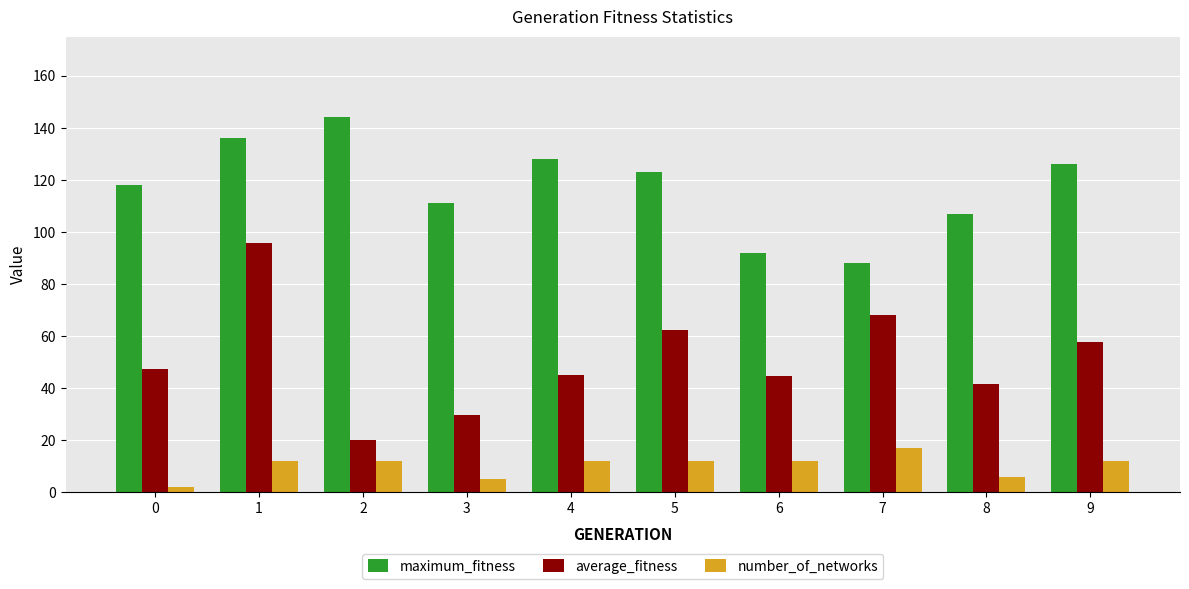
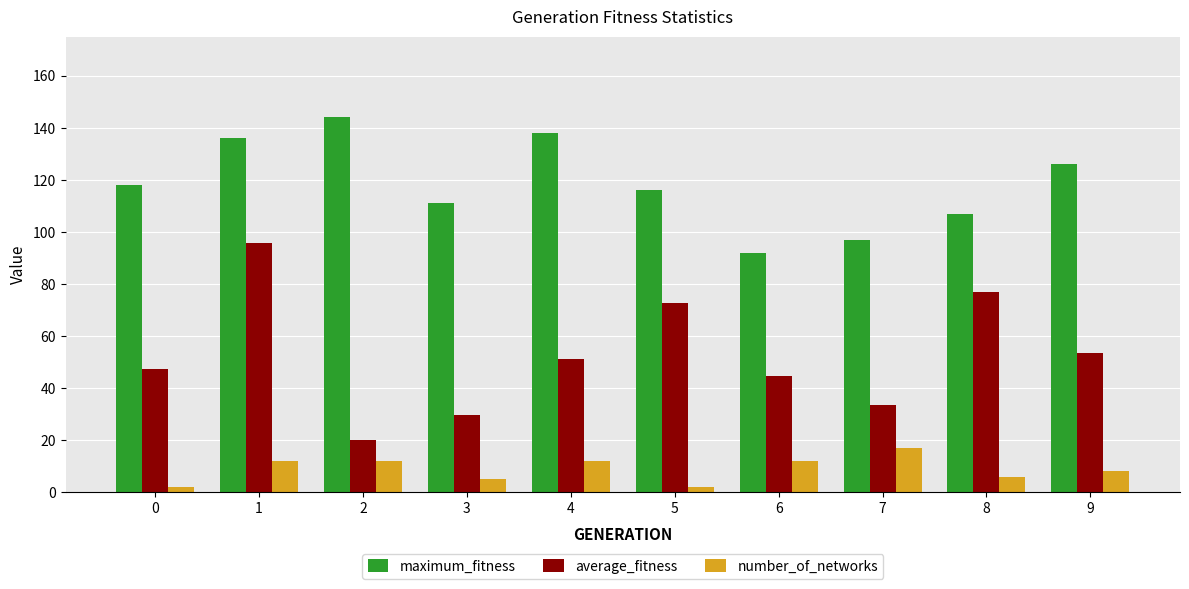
maximum_fitness, 4: 128 -> 138
average_fitness, 4: 45 -> 51
maximum_fitness, 5: 123 -> 116
average_fitness, 5: 62 -> 73
number_of_networks, 5: 12 -> 2
maximum_fitness, 7: 88 -> 97
average_fitness, 7: 68 -> 33
average_fitness, 8: 42 -> 77
average_fitness, 9: 58 -> 54
number_of_networks, 9: 12 -> 8
